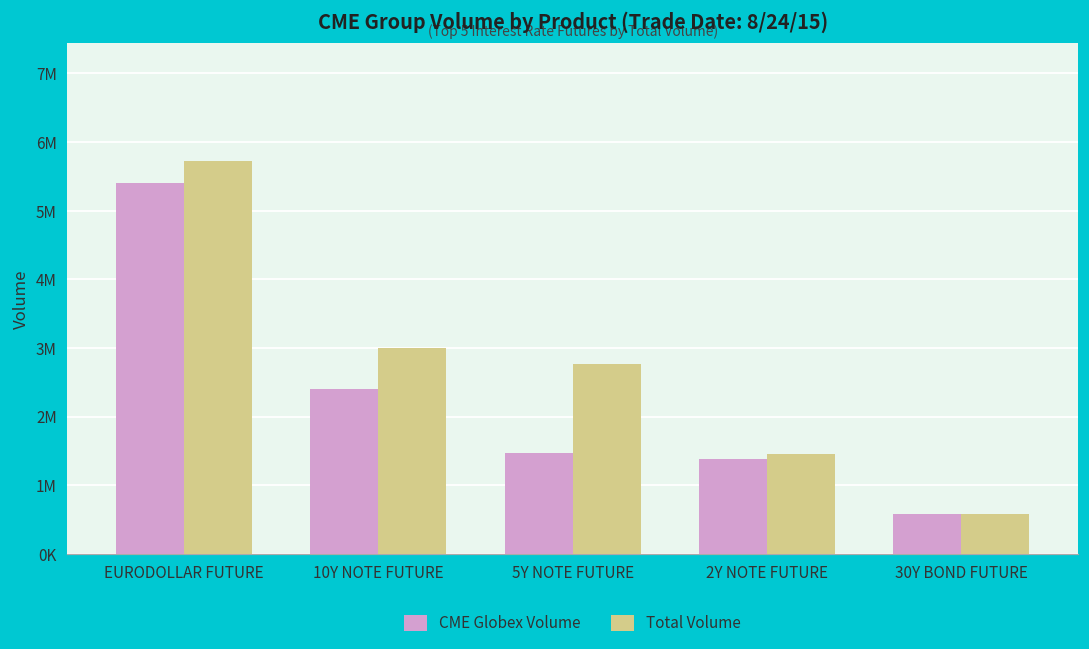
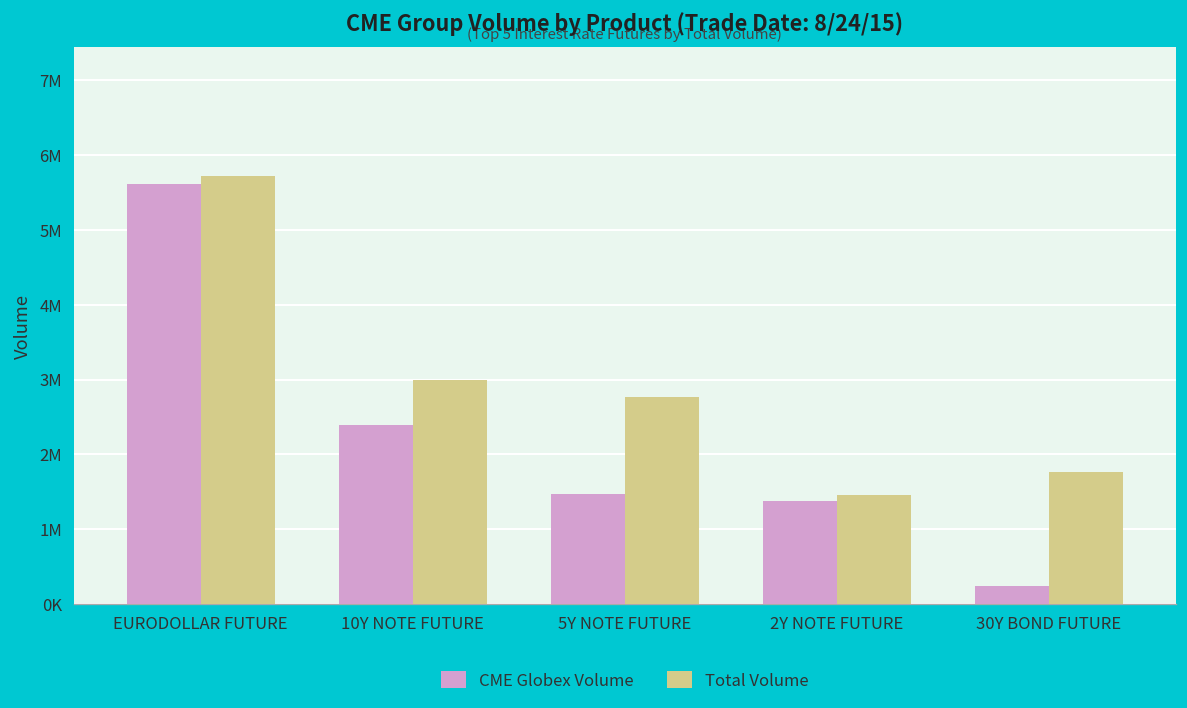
CME Globex Volume, EURODOLLAR FUTURE: 5400000 -> 5600000
CME Globex Volume, 30Y BOND FUTURE: 600000 -> 200000
Total Volume, 30Y BOND FUTURE: 600000 -> 1800000
